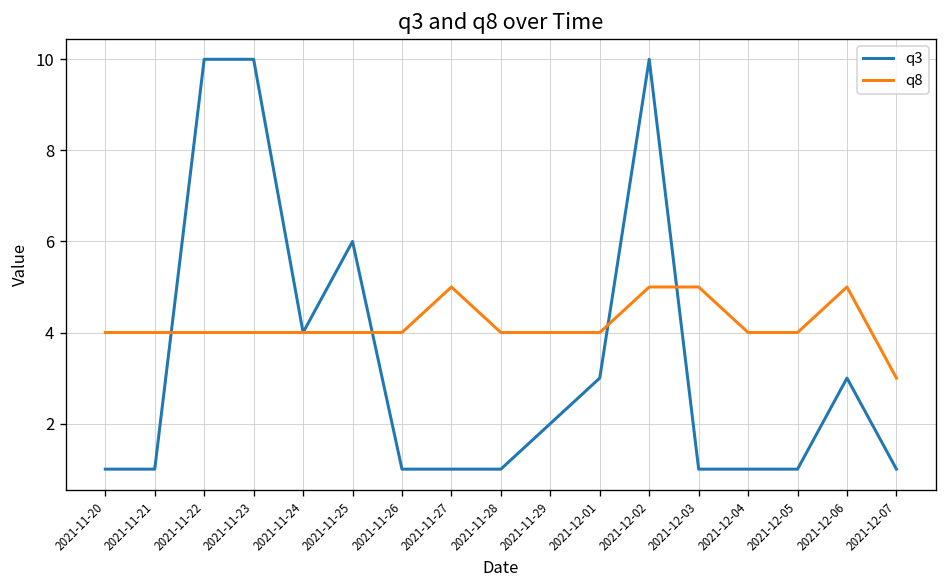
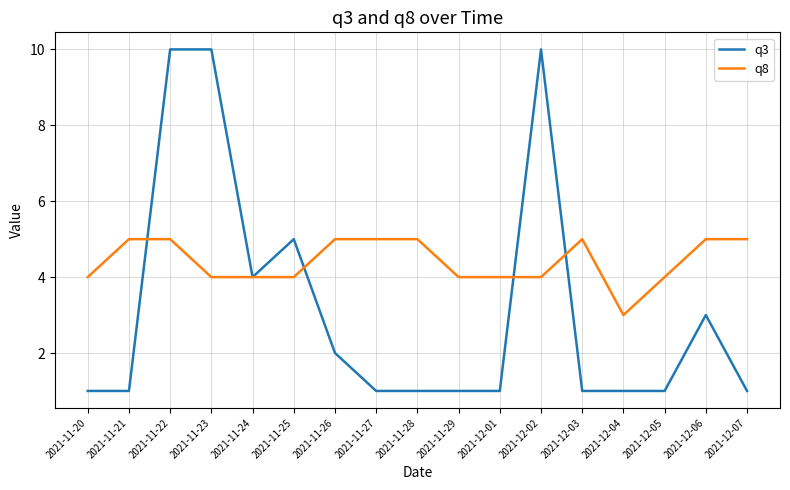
q8, 2021-11-21: 4 -> 5
q8, 2021-11-22: 4 -> 5
q3, 2021-11-25: 6 -> 5
q3, 2021-11-26: 1 -> 2
q8, 2021-11-26: 4 -> 5
q8, 2021-11-28: 4 -> 5
q3, 2021-11-29: 2 -> 1
q3, 2021-12-01: 3 -> 1
q8, 2021-12-02: 5 -> 4
q8, 2021-12-04: 4 -> 3
q8, 2021-12-07: 3 -> 5
